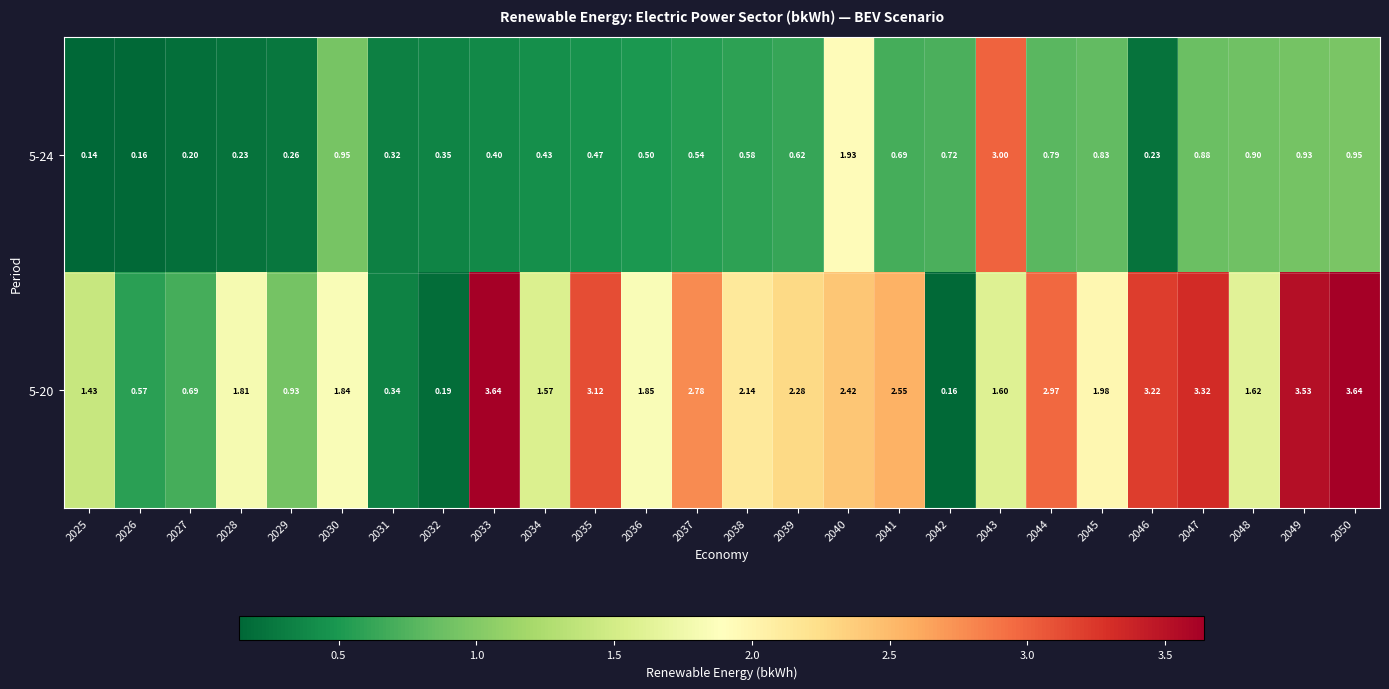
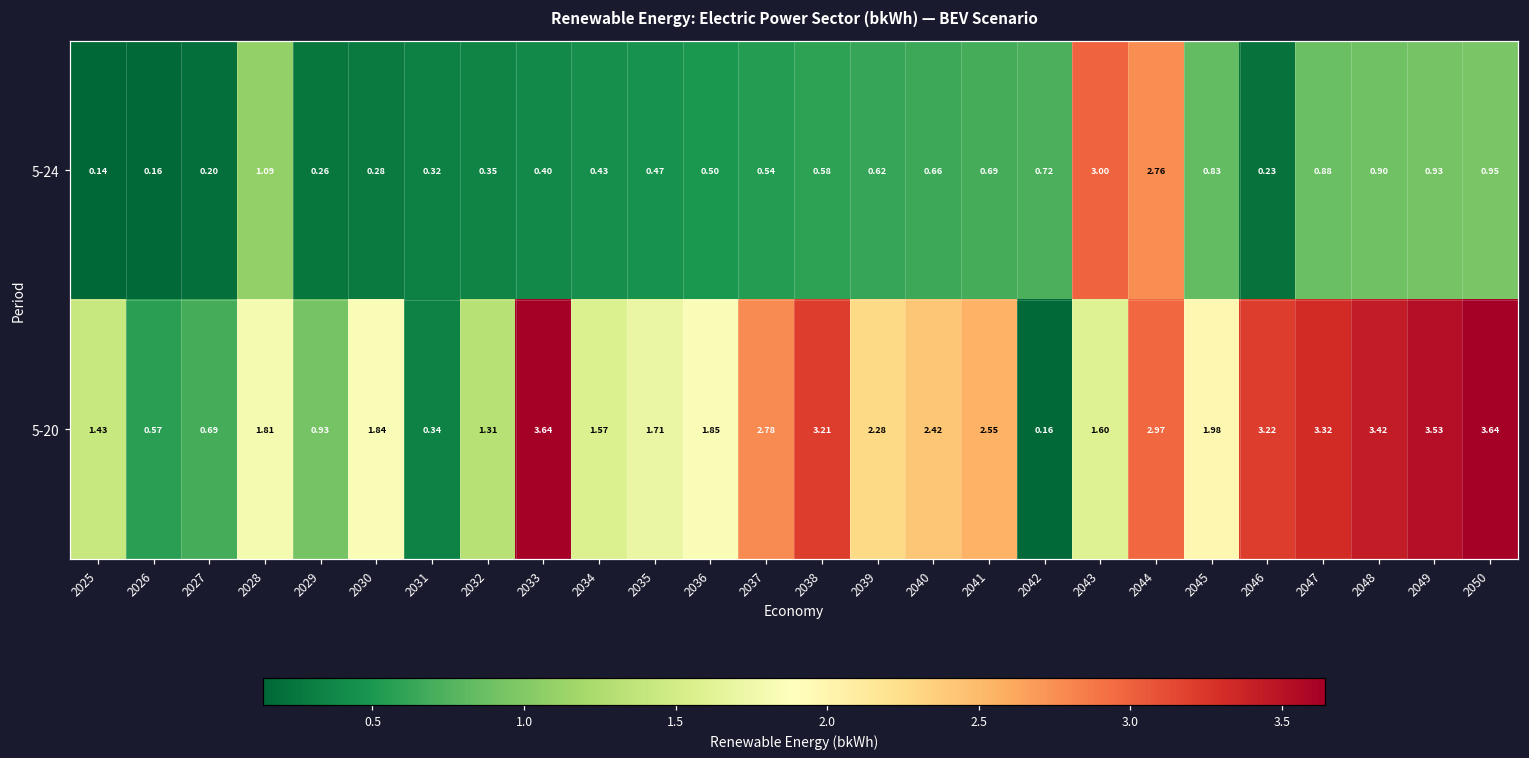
5-24, 2028: 0.23 -> 1.09
5-24, 2030: 0.95 -> 0.28
5-24, 2040: 1.93 -> 0.66
5-24, 2044: 0.79 -> 2.76
5-20, 2032: 0.19 -> 1.31
5-20, 2035: 3.12 -> 1.71
5-20, 2038: 2.14 -> 3.21
5-20, 2048: 1.62 -> 3.42
